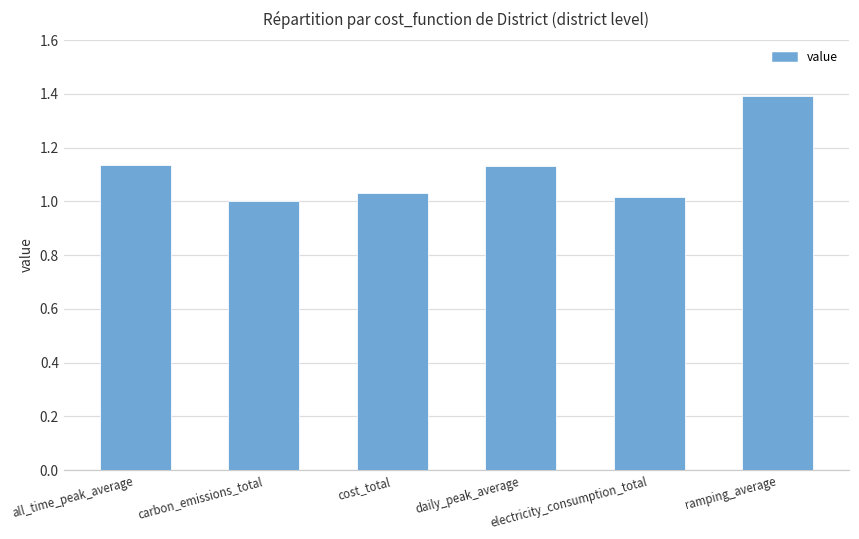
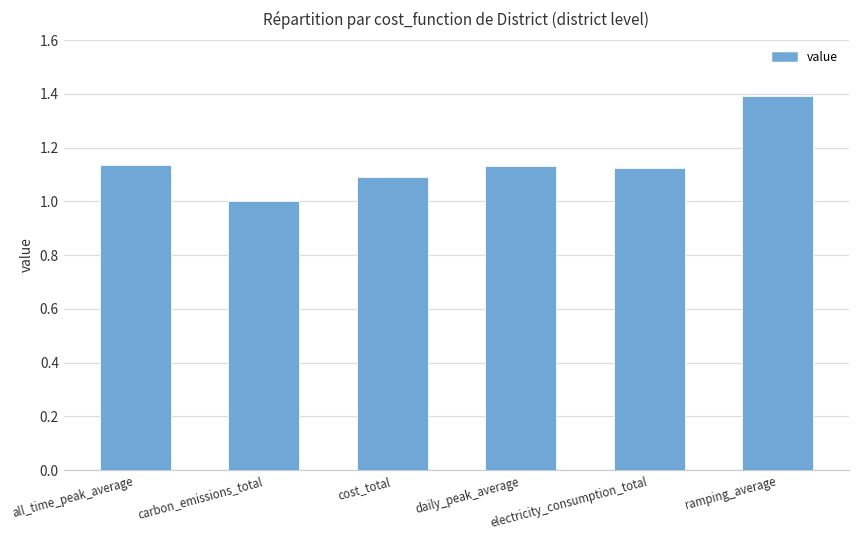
cost_total: 1.03 -> 1.09
electricity_consumption_total: 1.02 -> 1.12
